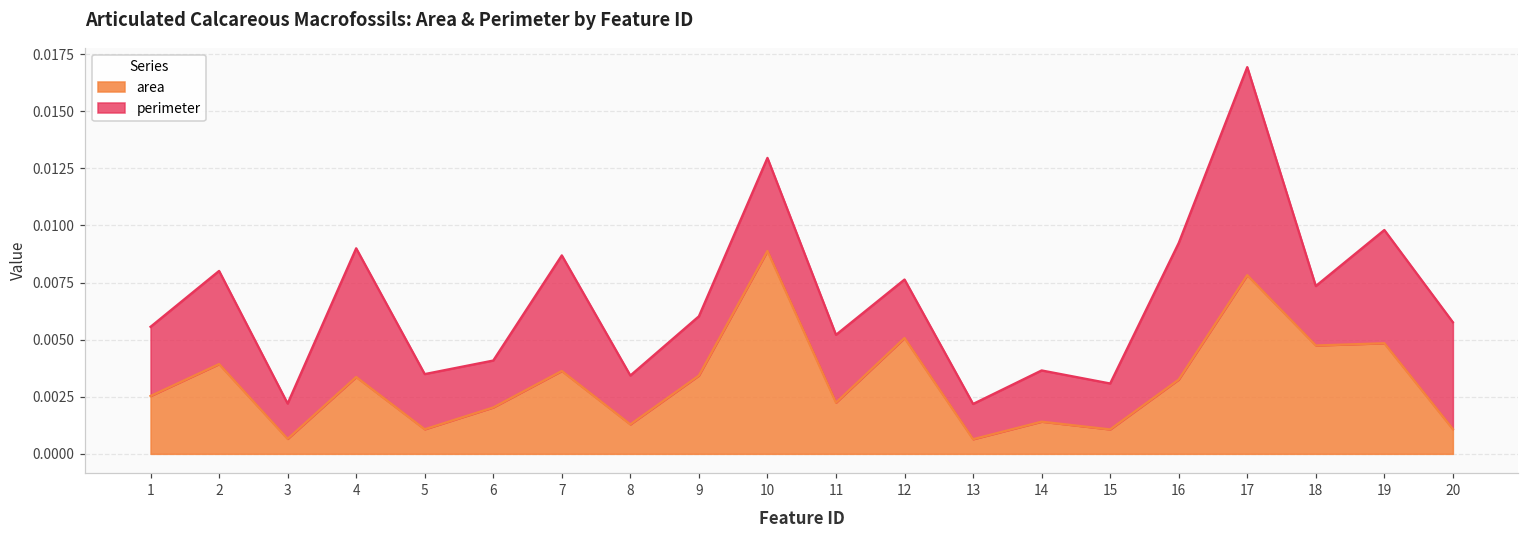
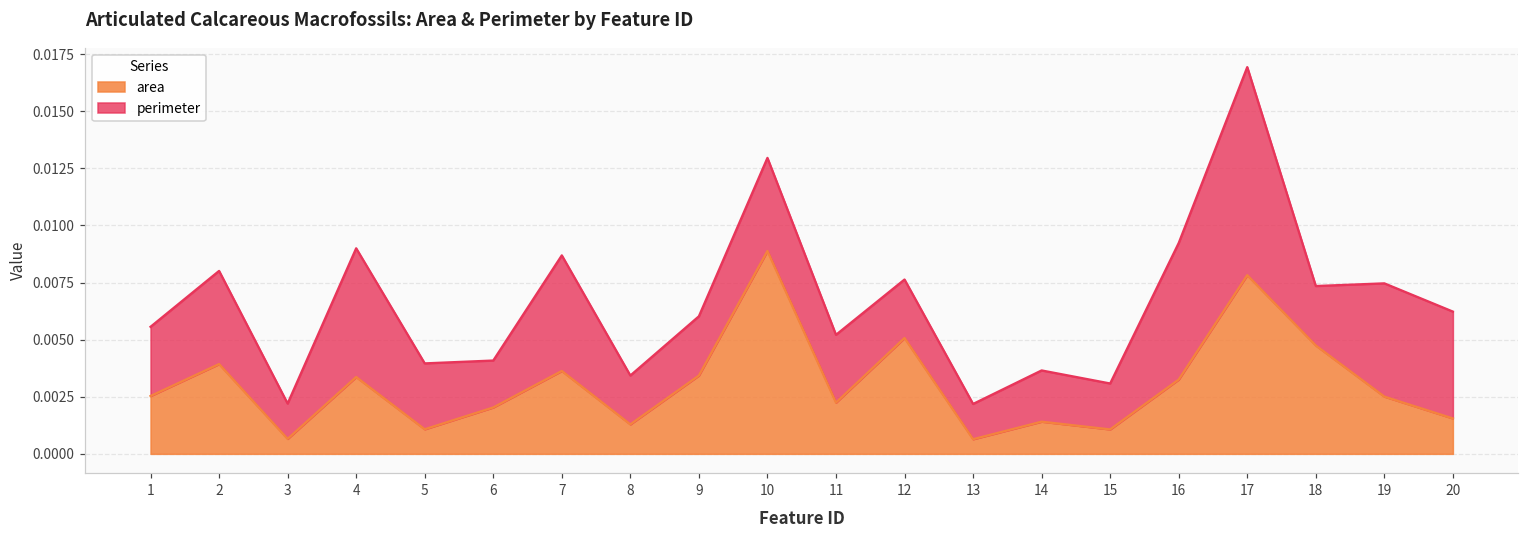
perimeter, 5: 0.0024 -> 0.0029
area, 19: 0.0048 -> 0.0025
area, 20: 0.0011 -> 0.0015
